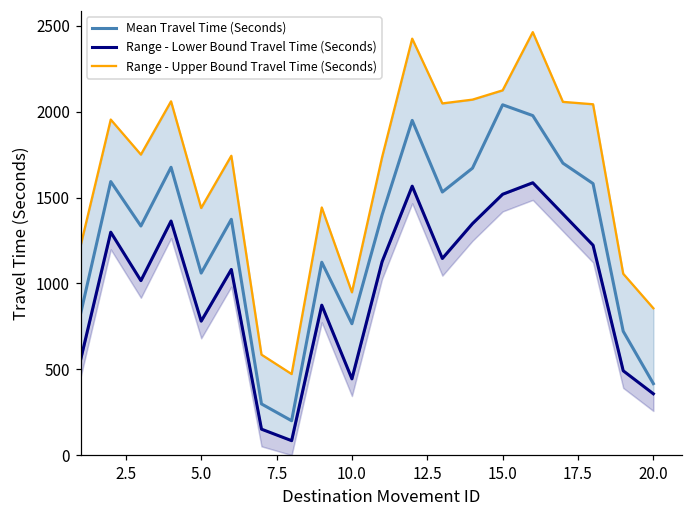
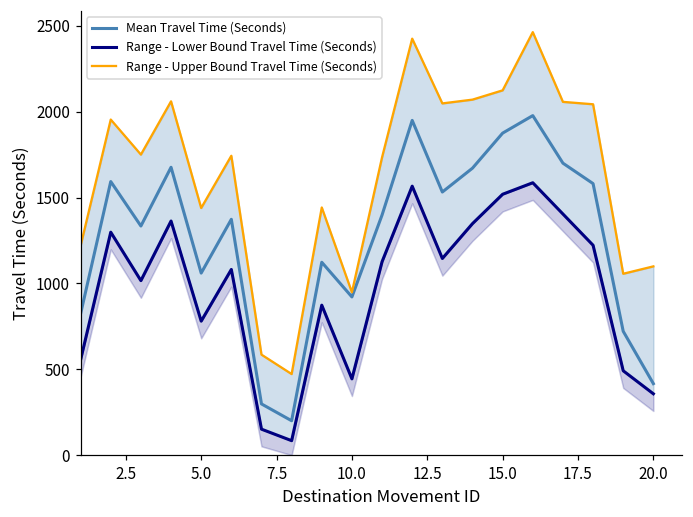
Mean Travel Time (Seconds), 10.0: 770 -> 920
Mean Travel Time (Seconds), 15.0: 2040 -> 1880
Range - Upper Bound Travel Time (Seconds), 20.0: 860 -> 1100
